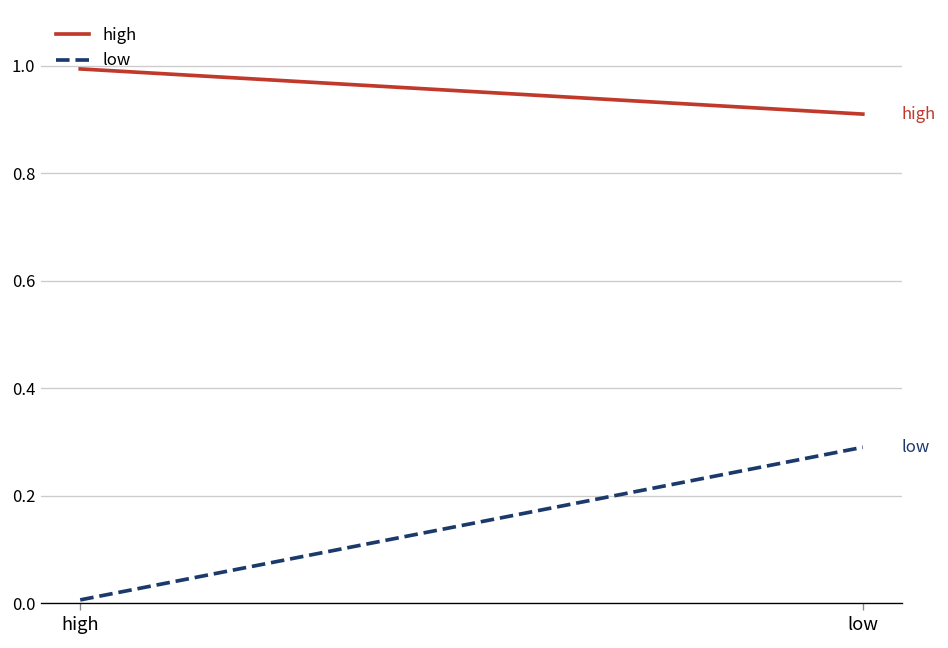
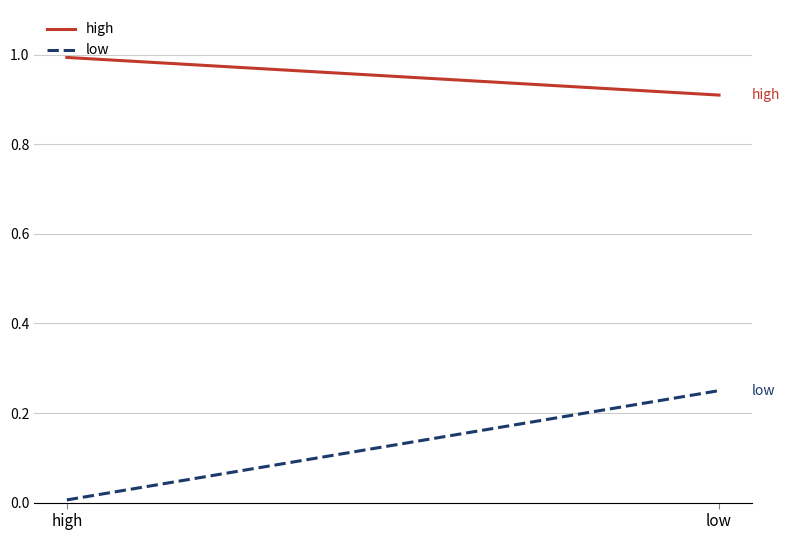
low, low: 0.29 -> 0.25
